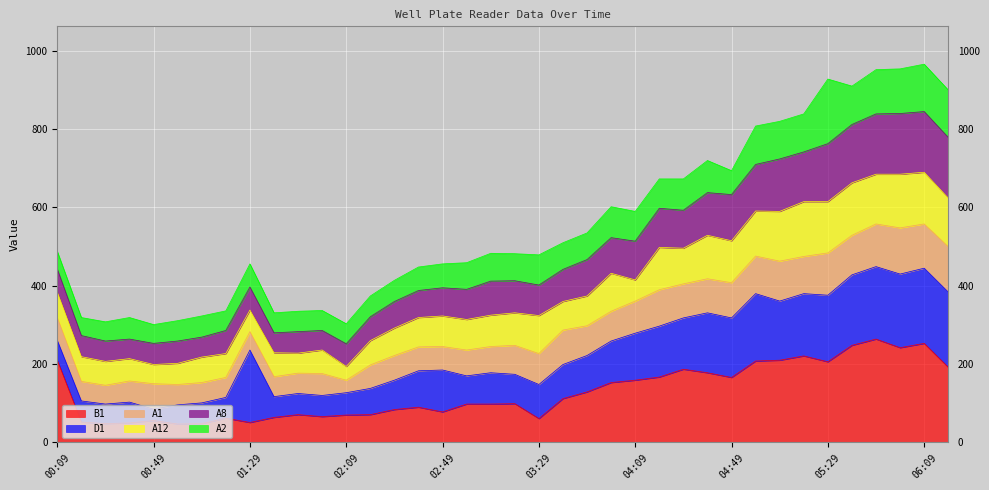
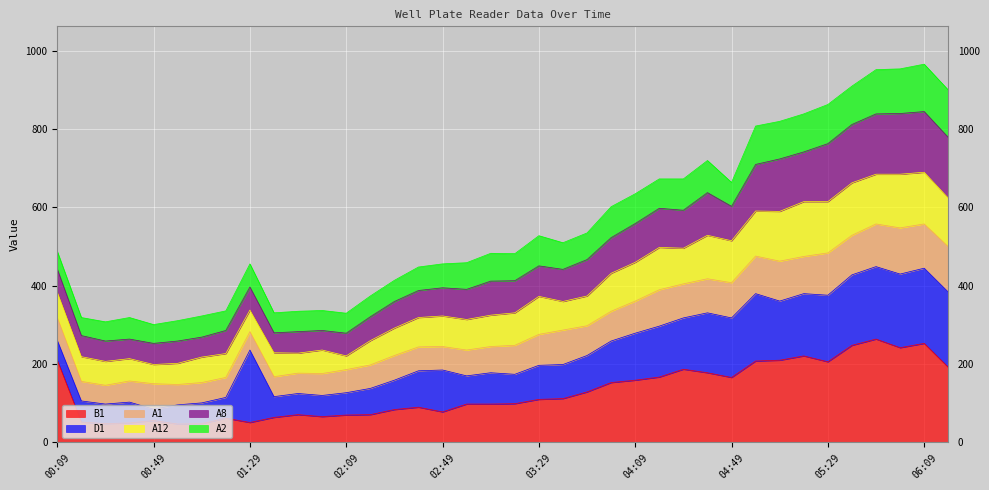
A1, 02:09: 30 -> 60
B1, 03:29: 60 -> 110
A12, 04:09: 50 -> 100
A8, 04:49: 120 -> 90
A2, 05:29: 170 -> 100
